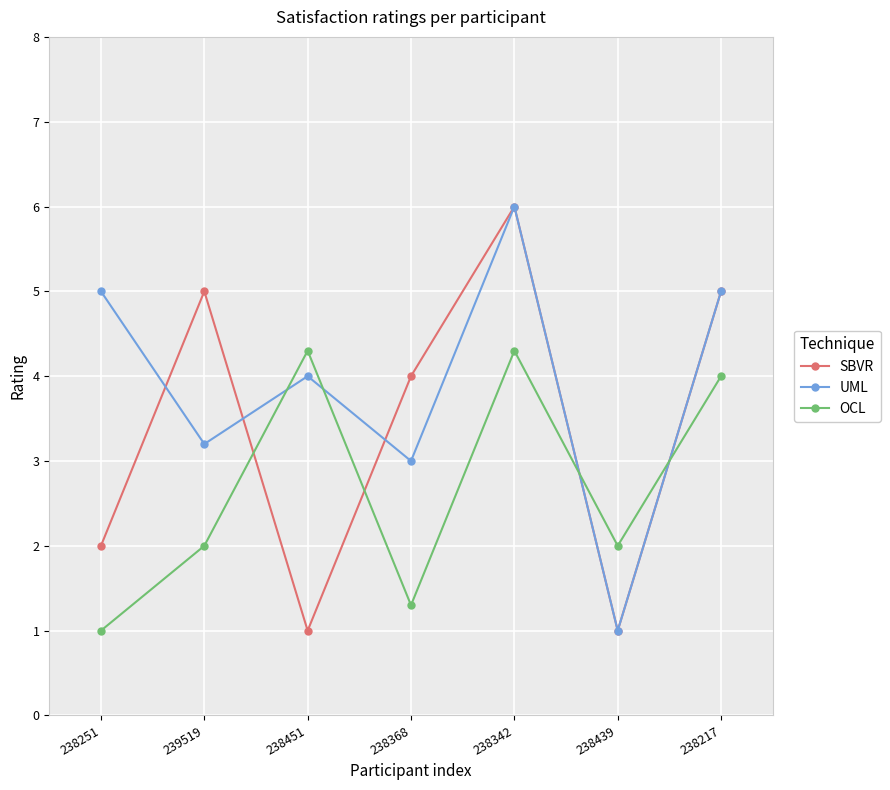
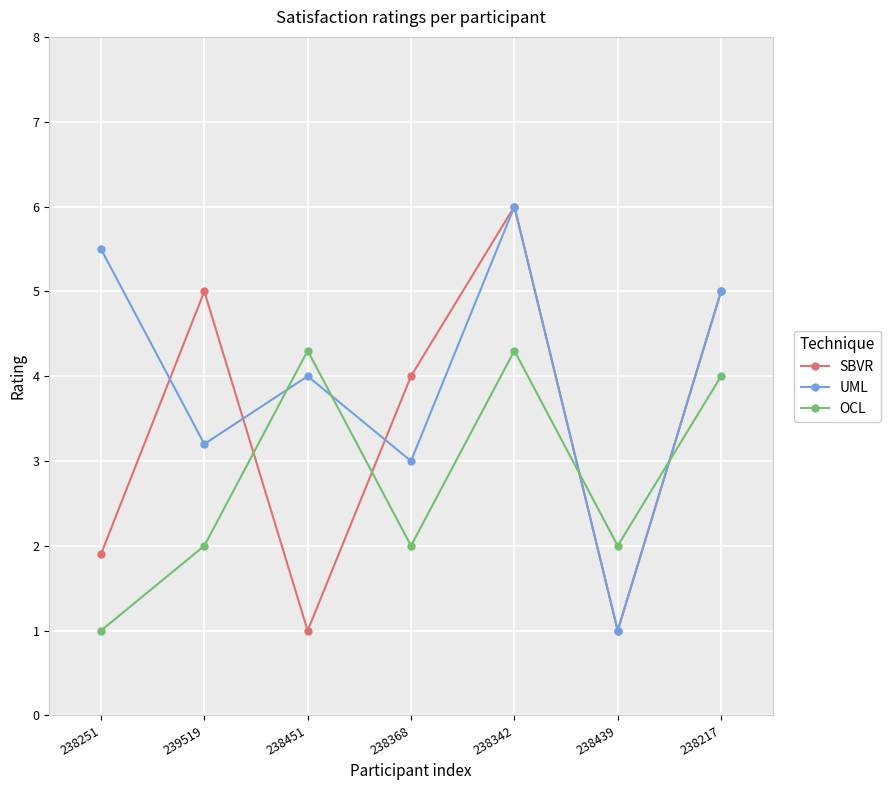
SBVR, 238251: 2.0 -> 1.9
UML, 238251: 5.0 -> 5.5
OCL, 238368: 1.3 -> 2.0
